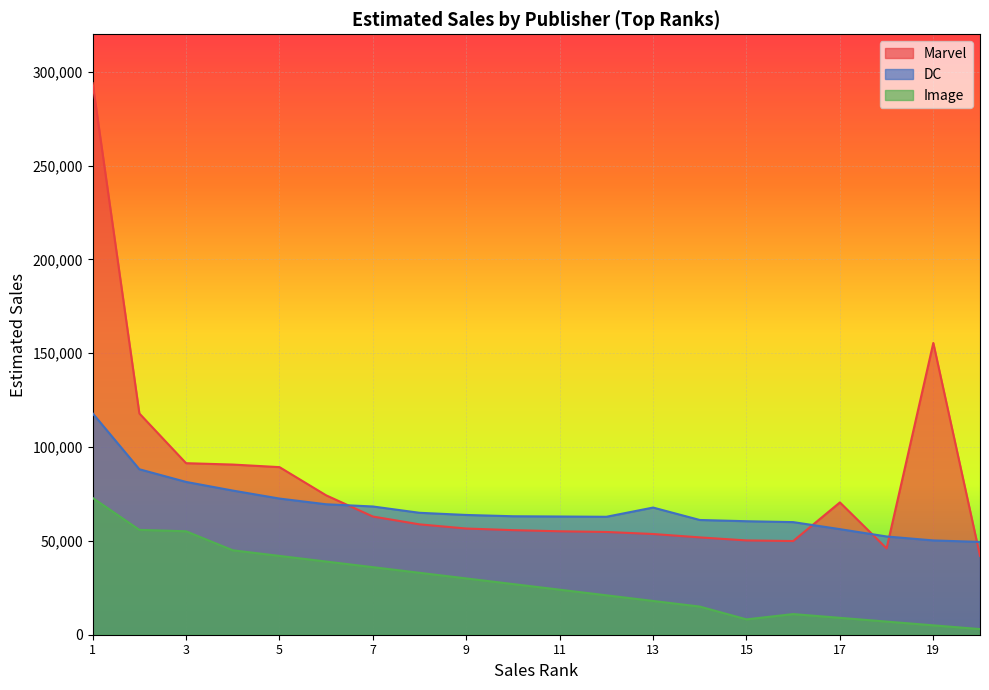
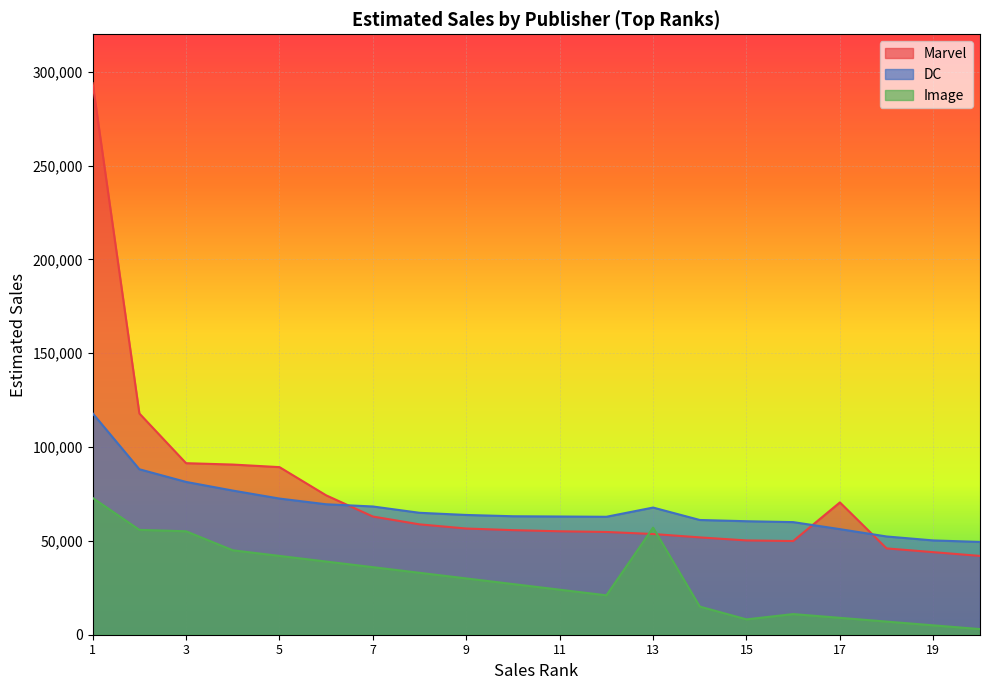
Image, 13: 18,000 -> 57,000
Marvel, 19: 155,000 -> 44,000
